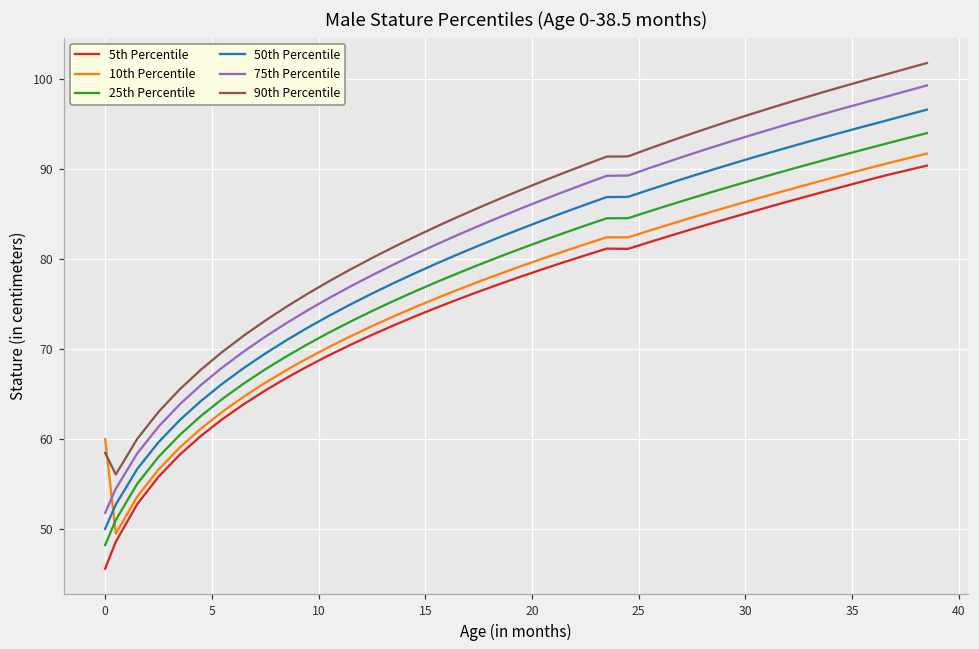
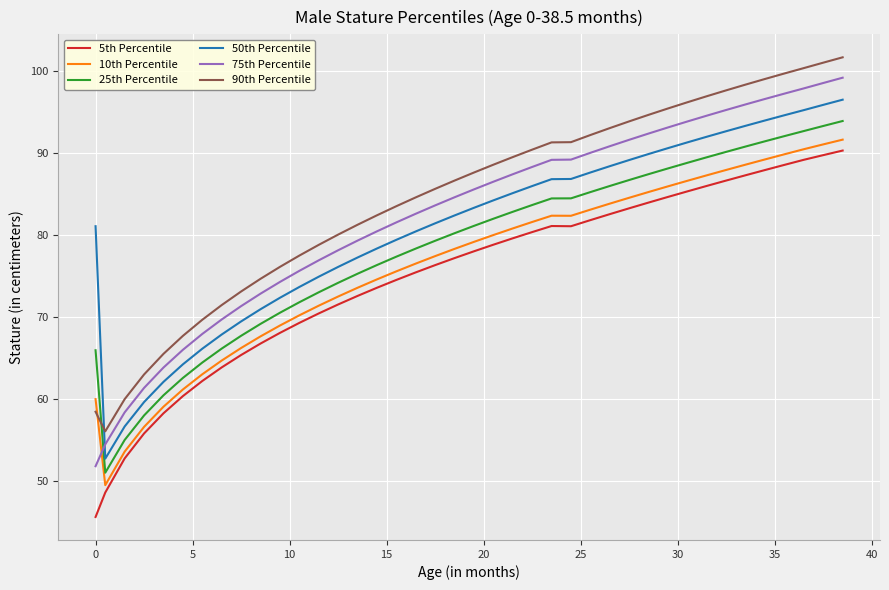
25th Percentile, 0: 48 -> 66
50th Percentile, 0: 50 -> 81
